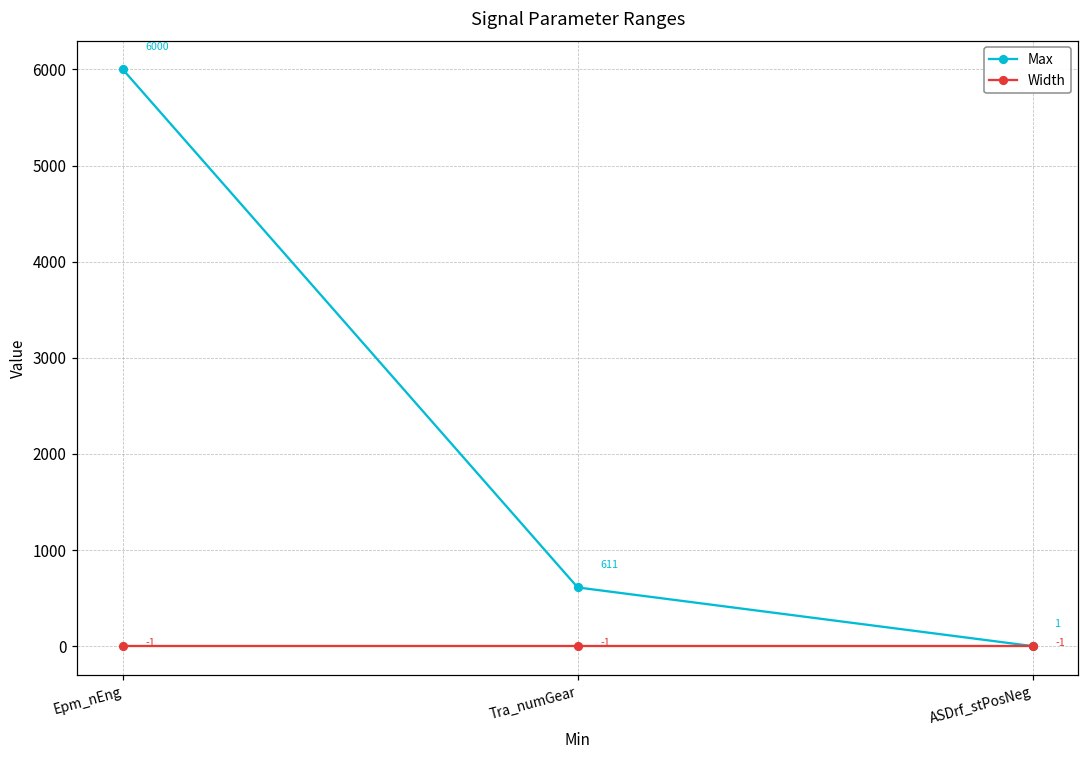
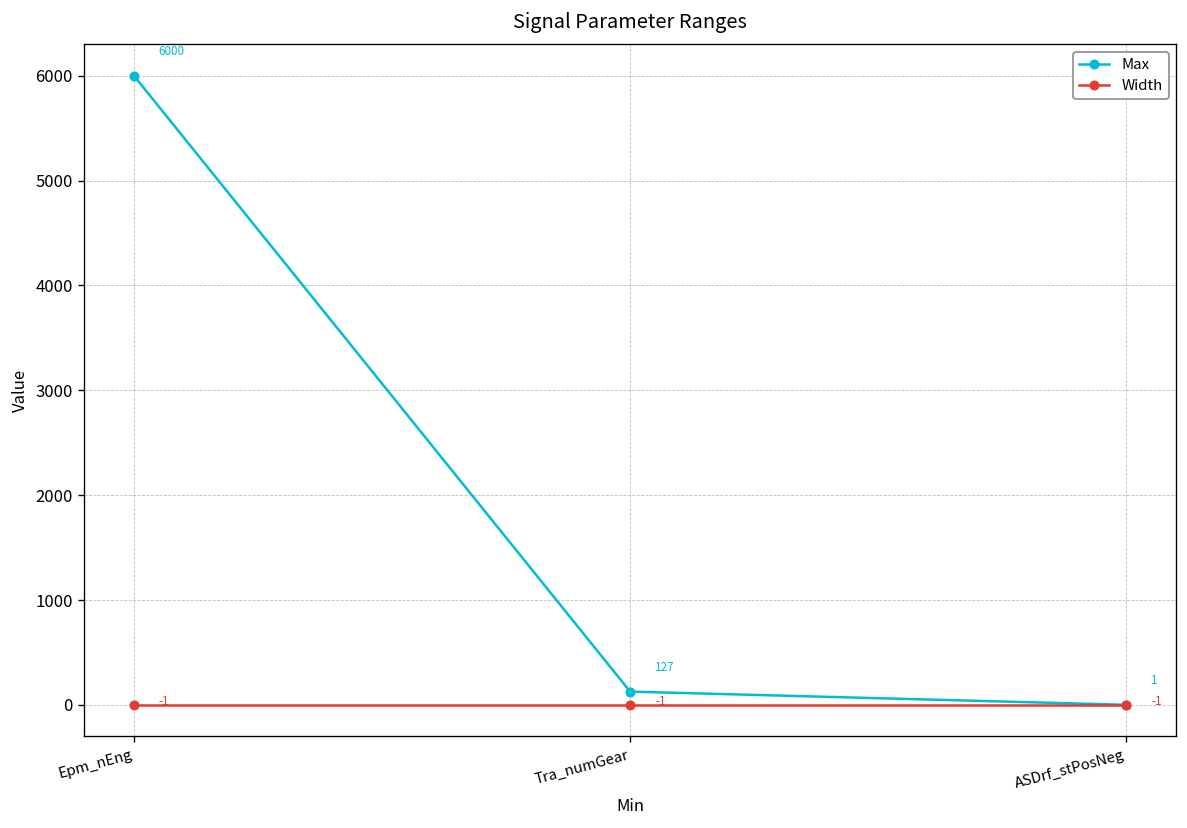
Max, Tra_numGear: 611 -> 127
